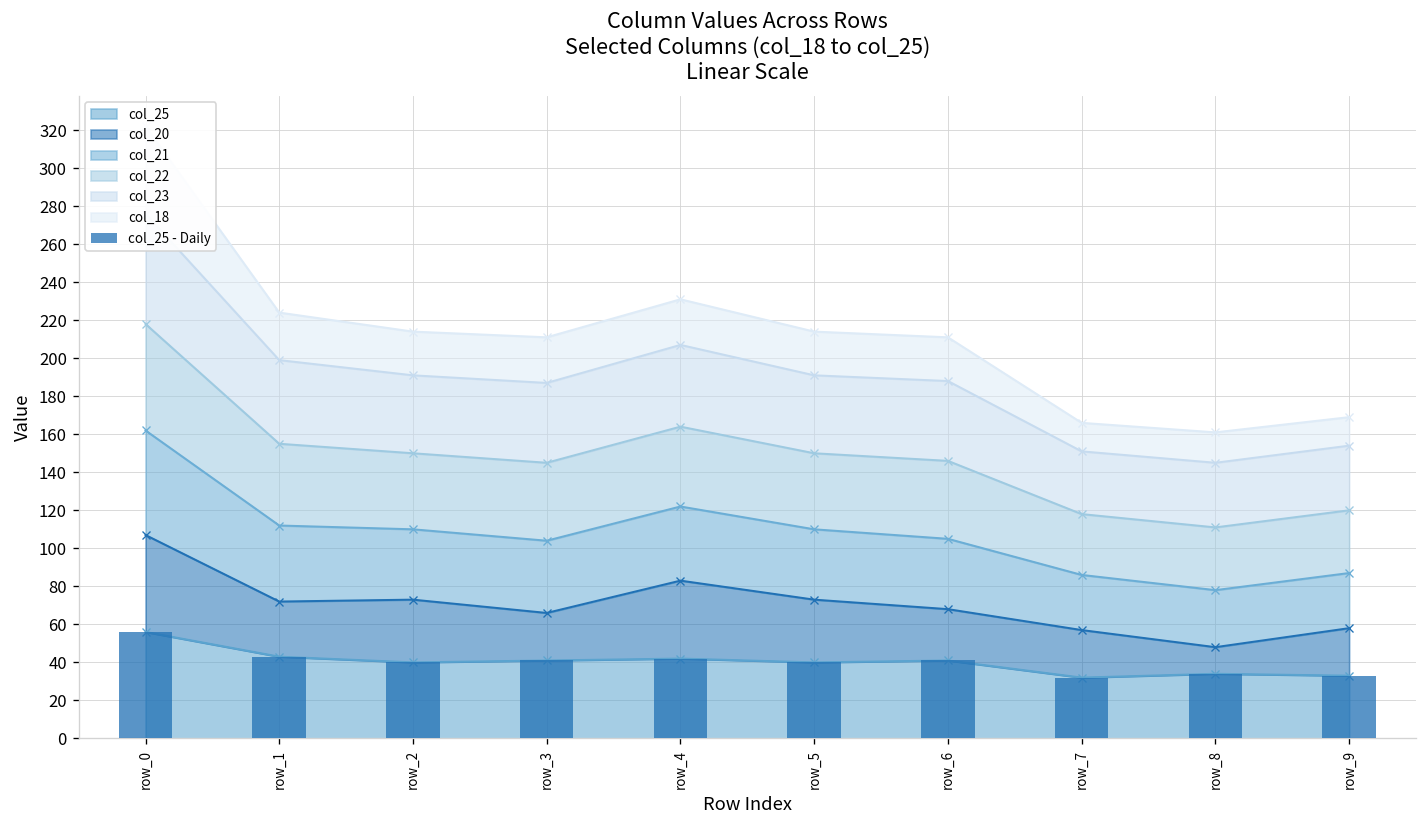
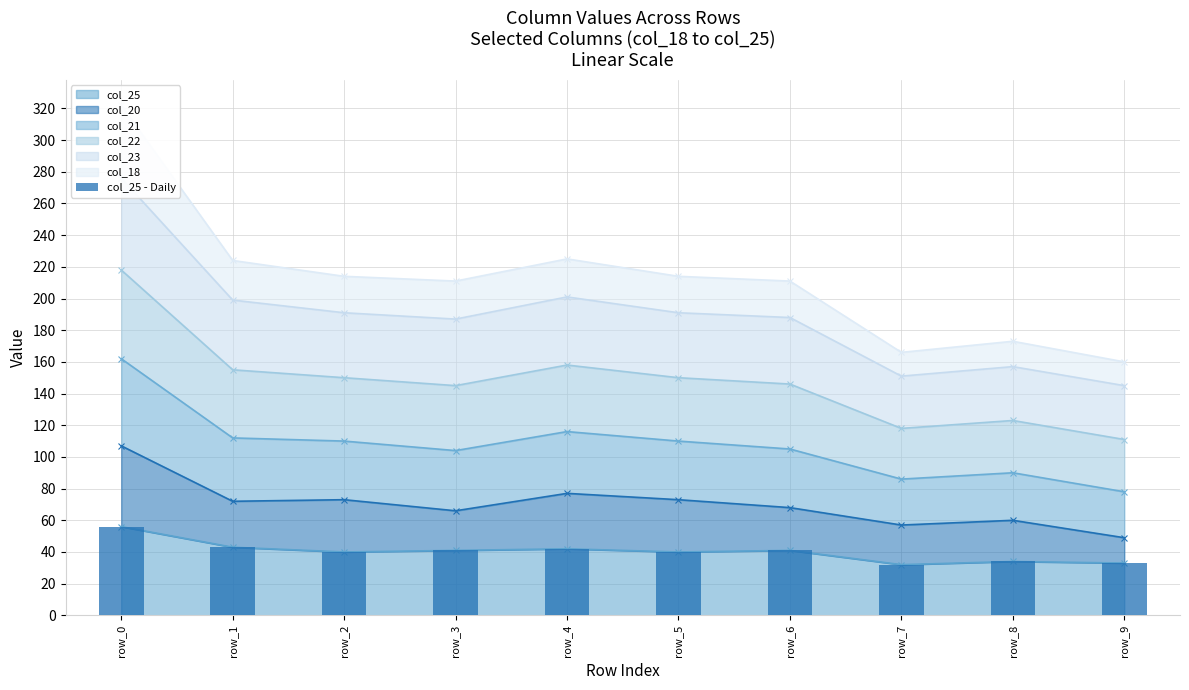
col_20, row_4: 41 -> 35
col_20, row_8: 14 -> 26
col_20, row_9: 25 -> 16
